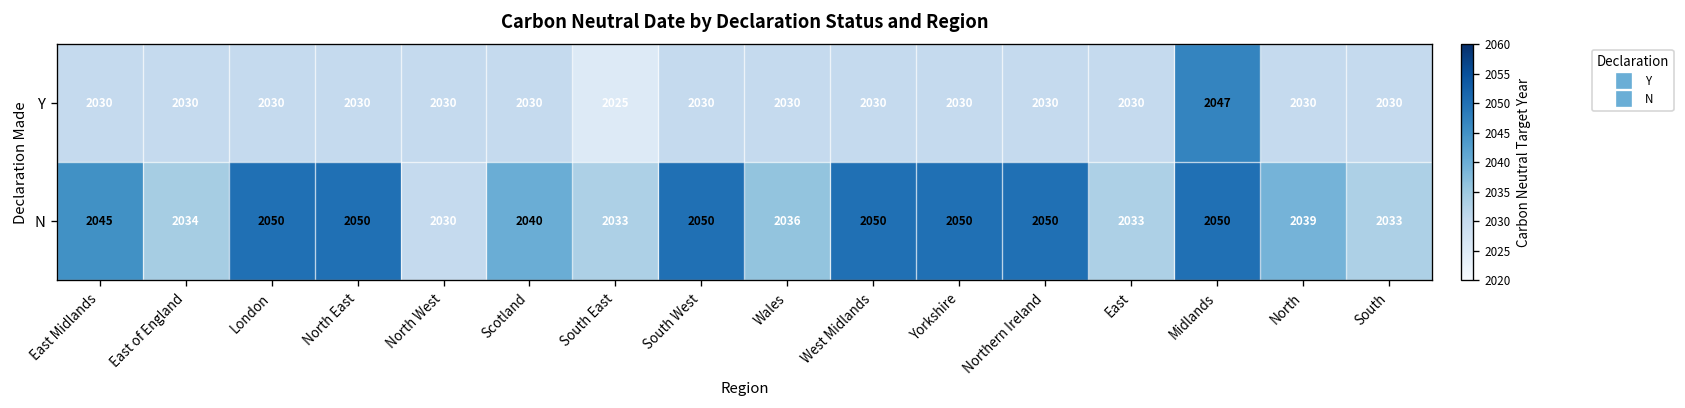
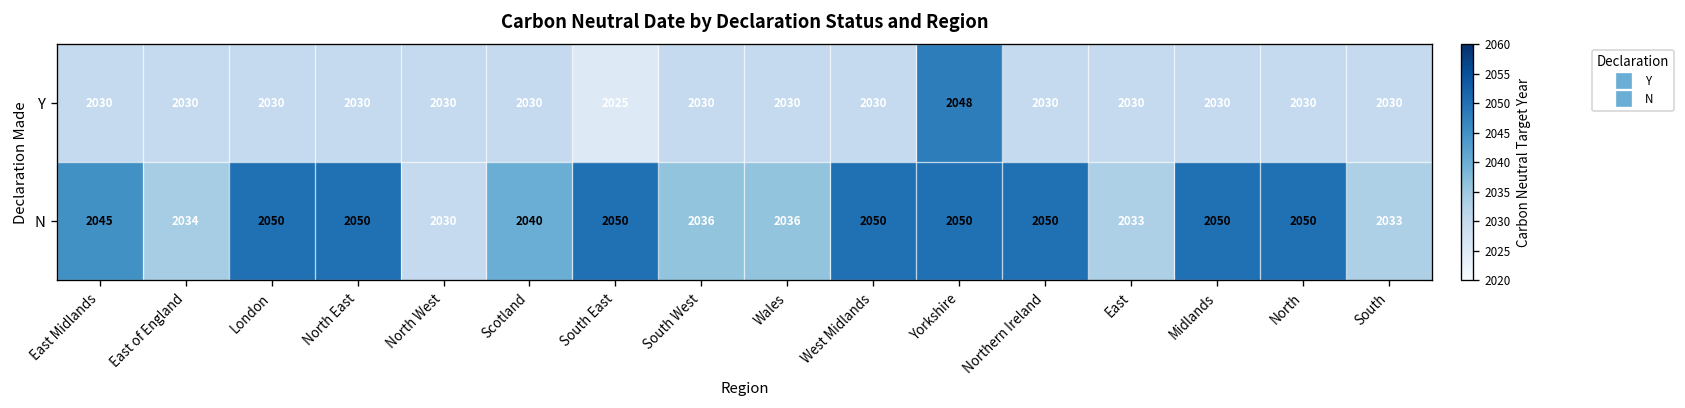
Y, Yorkshire: 2030 -> 2048
Y, Midlands: 2047 -> 2030
N, South East: 2033 -> 2050
N, South West: 2050 -> 2036
N, North: 2039 -> 2050
